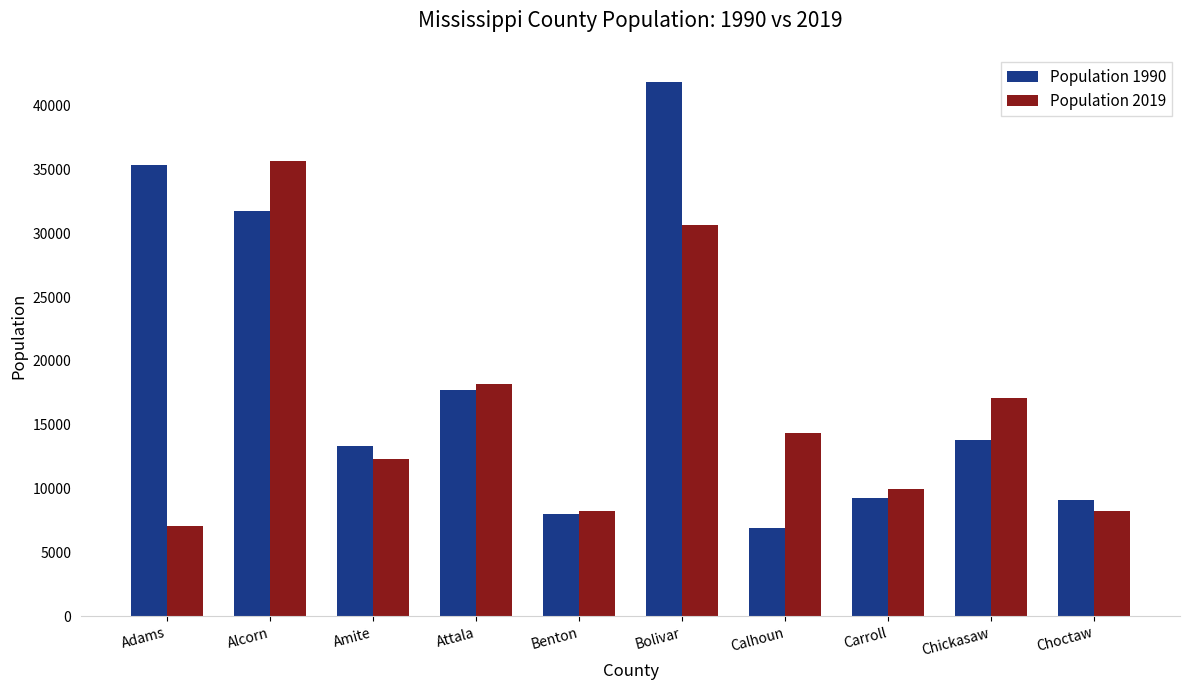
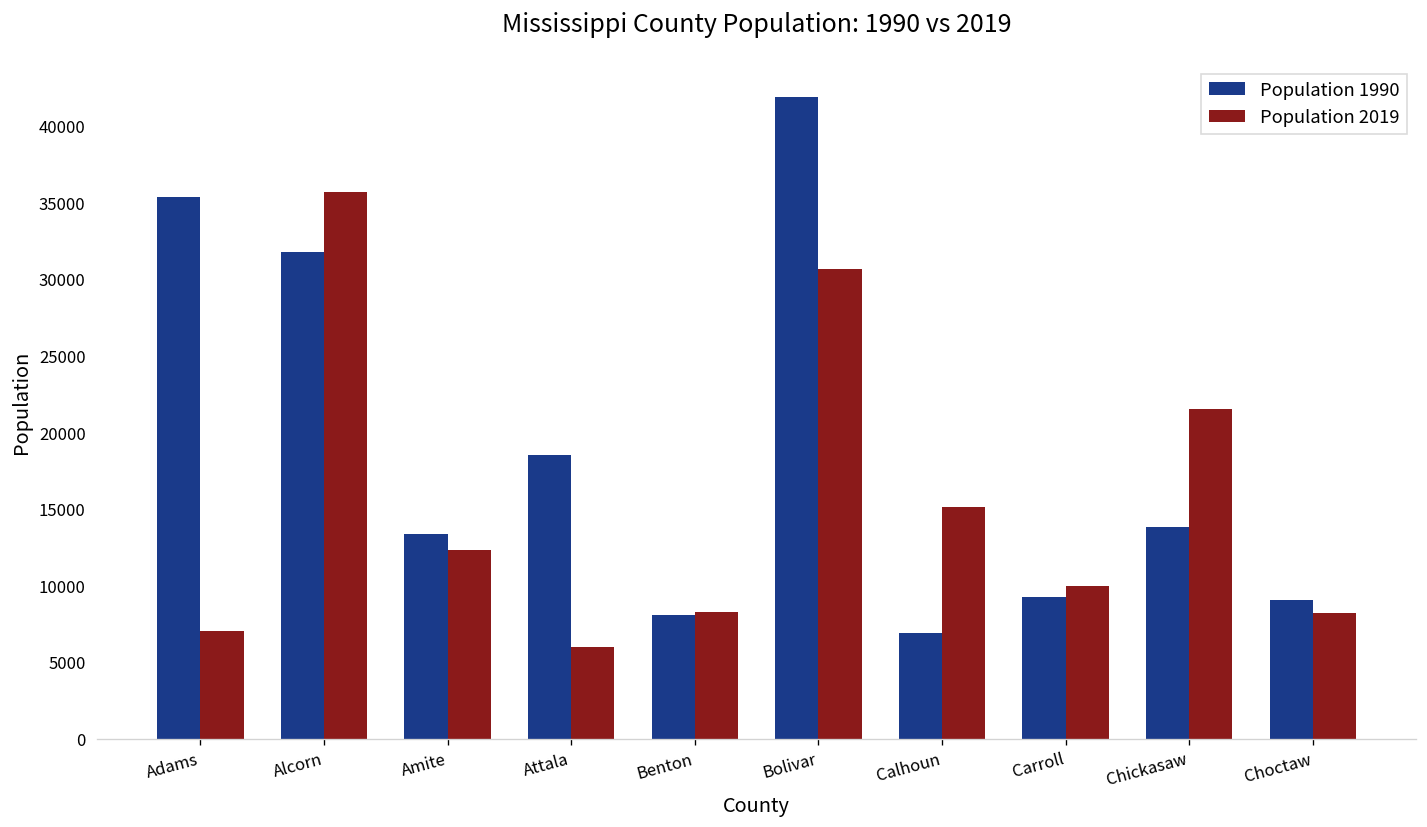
Population 1990, Attala: 17800 -> 18500
Population 2019, Attala: 18200 -> 6000
Population 2019, Calhoun: 14400 -> 15100
Population 2019, Chickasaw: 17100 -> 21500
